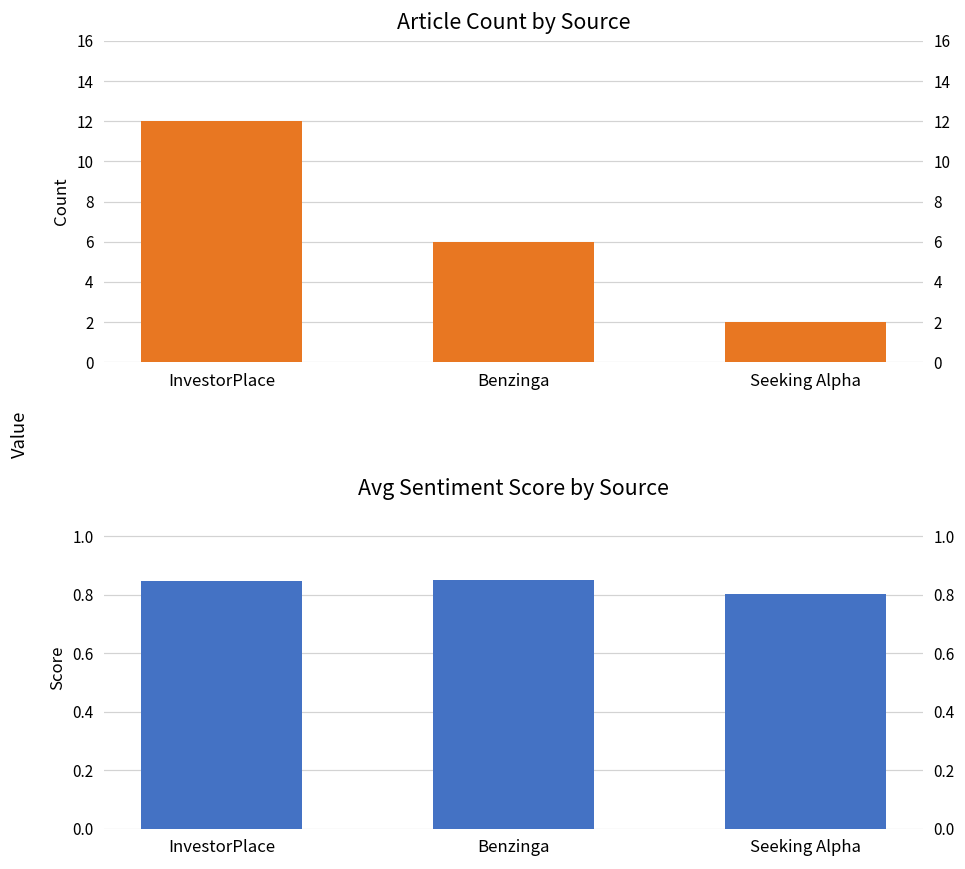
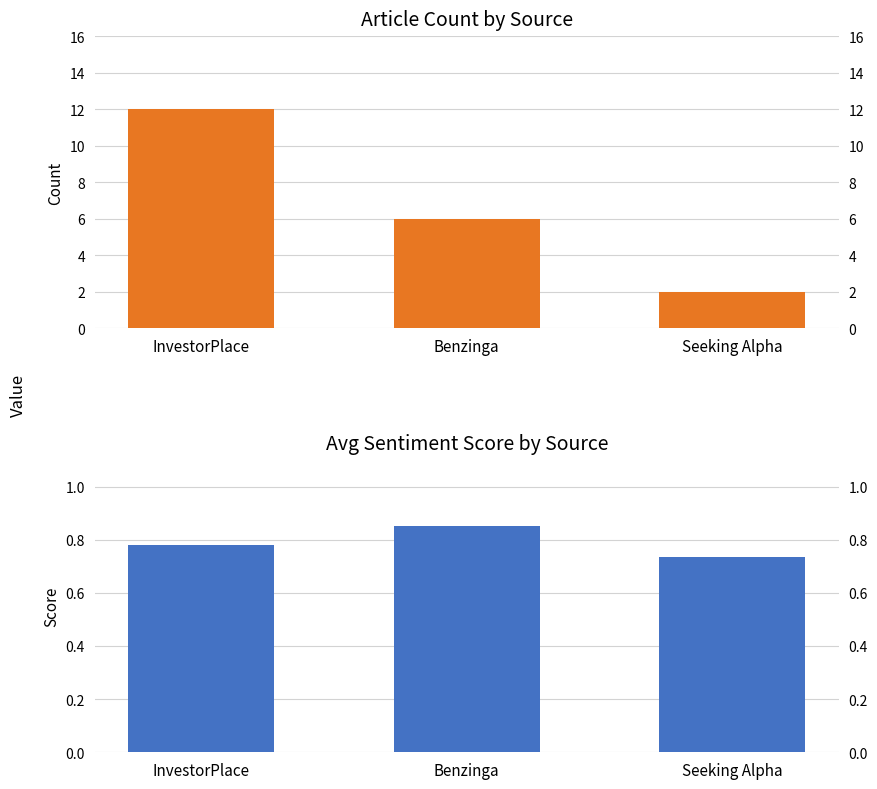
Avg Sentiment Score by Source, InvestorPlace: 0.85 -> 0.78
Avg Sentiment Score by Source, Seeking Alpha: 0.80 -> 0.73
